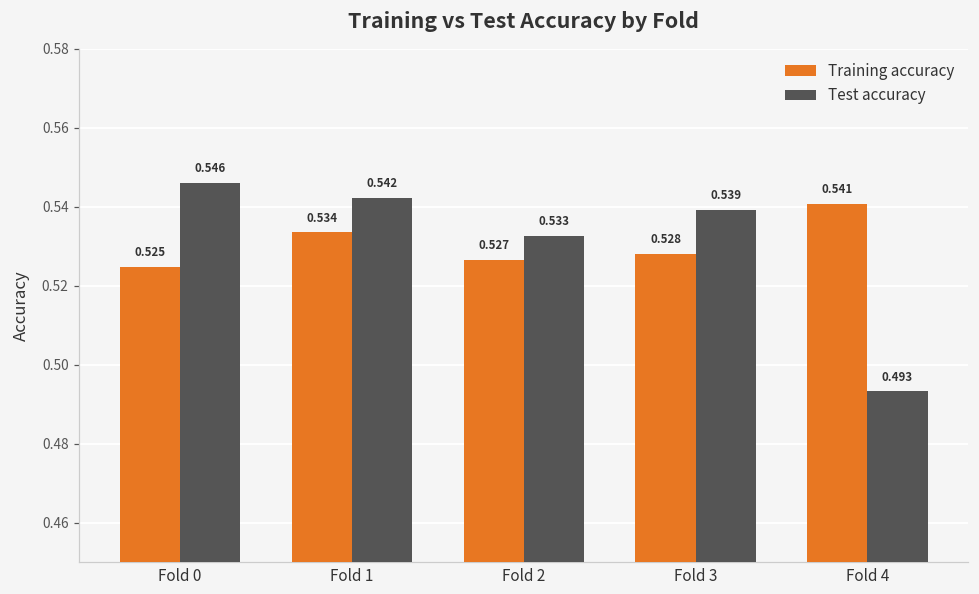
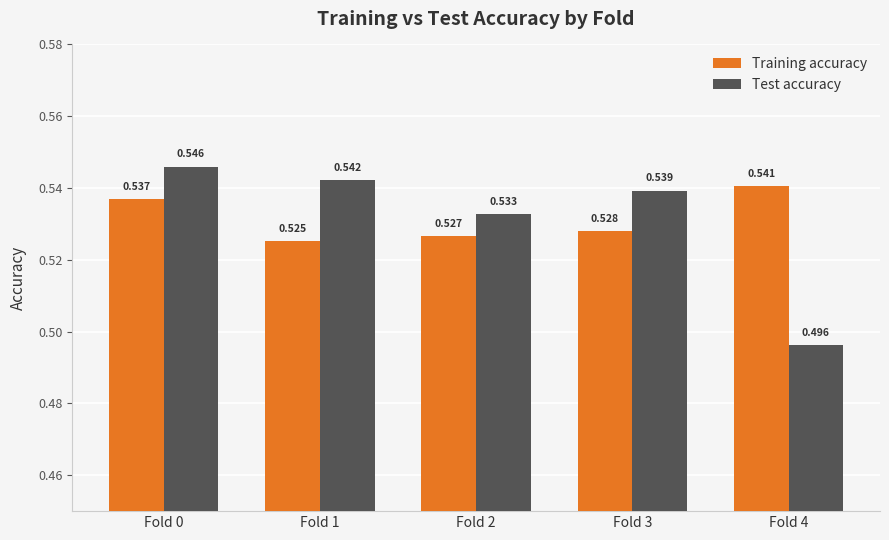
Training accuracy, Fold 0: 0.525 -> 0.537
Training accuracy, Fold 1: 0.534 -> 0.525
Test accuracy, Fold 4: 0.493 -> 0.496
